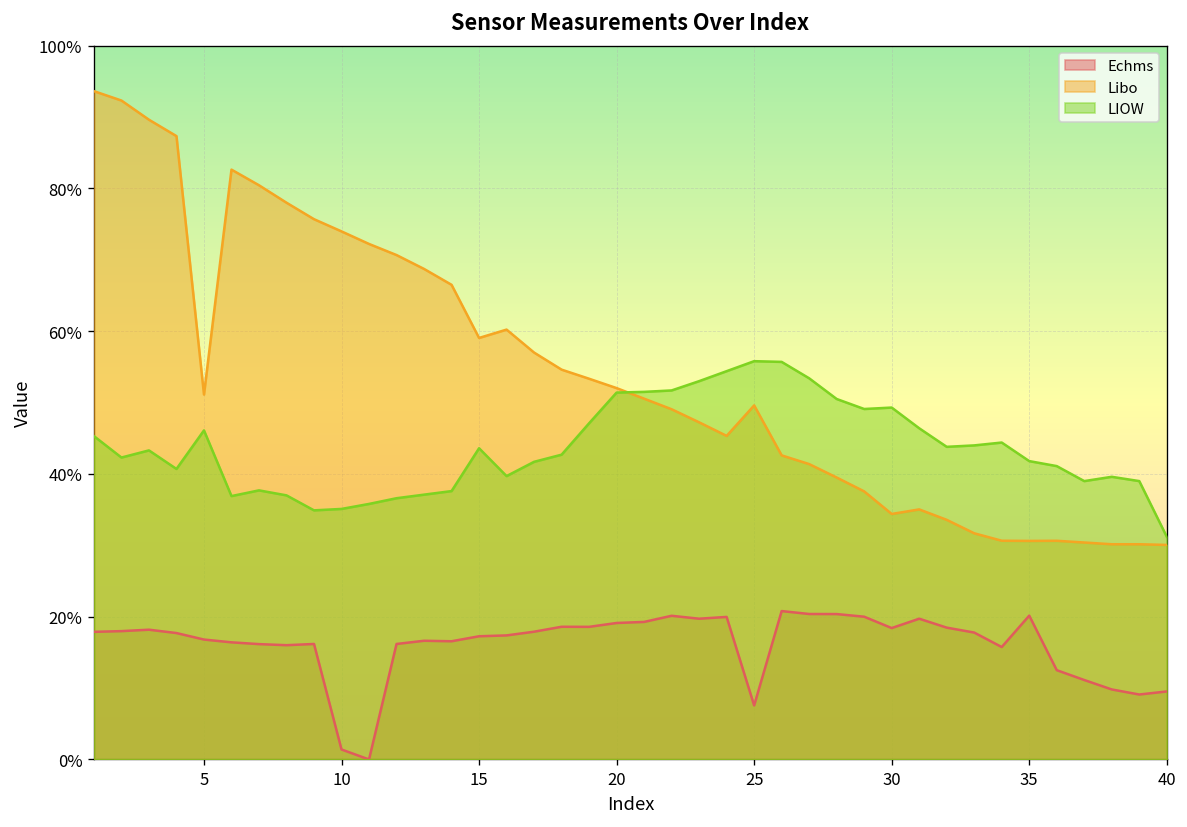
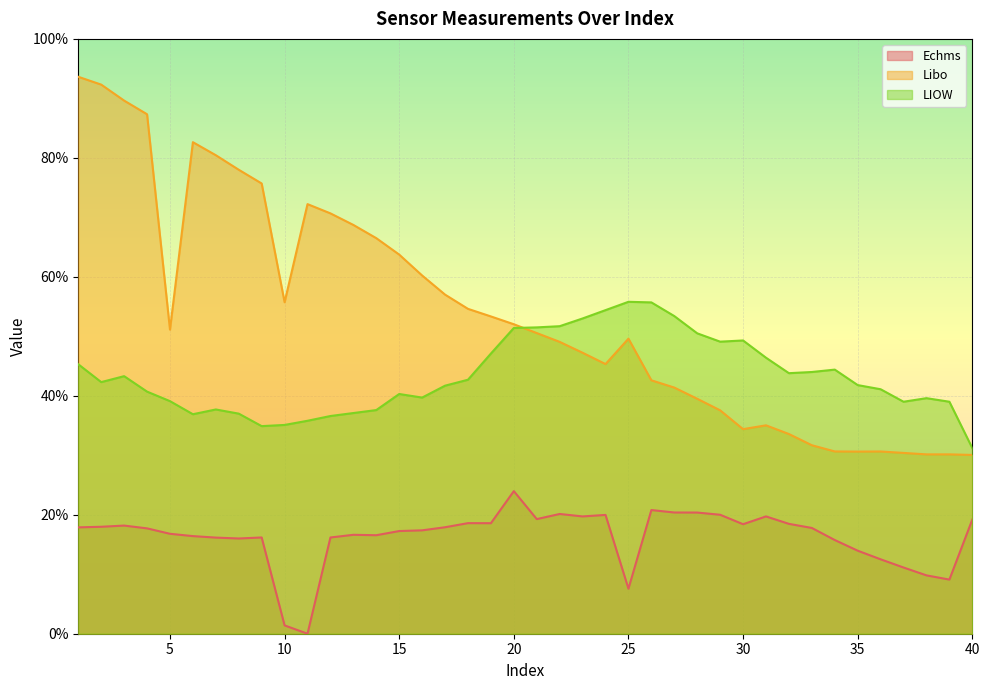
LIOW, 5: 46% -> 39%
Libo, 10: 74% -> 56%
Libo, 15: 59% -> 64%
LIOW, 15: 44% -> 40%
Echms, 20: 19% -> 24%
Echms, 35: 20% -> 14%
Echms, 40: 10% -> 19%
